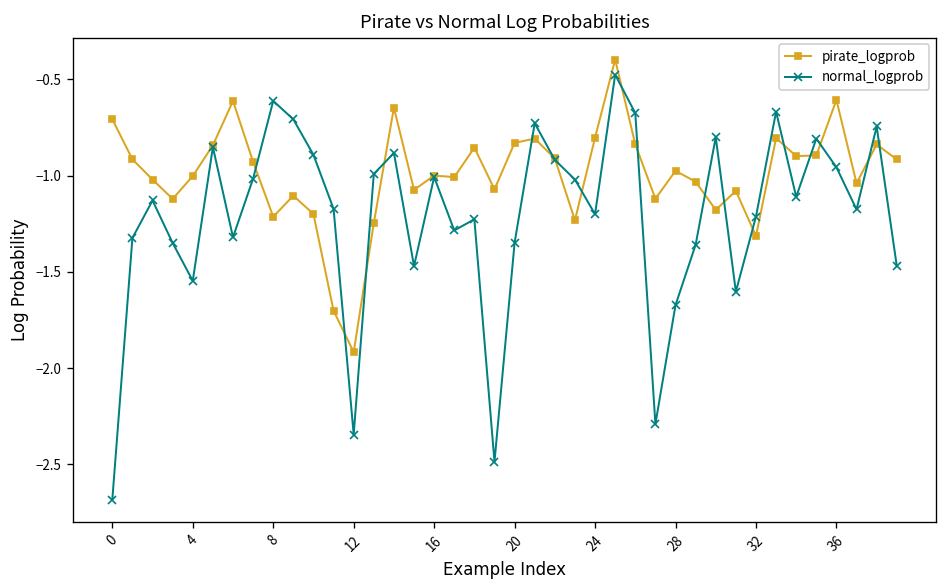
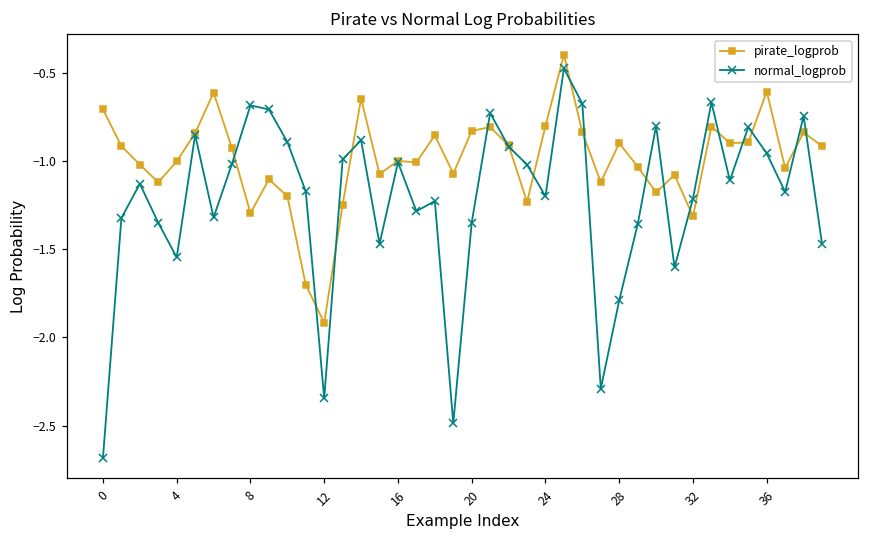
pirate_logprob, 8: -1.21 -> -1.30
normal_logprob, 8: -0.61 -> -0.68
pirate_logprob, 28: -0.98 -> -0.90
normal_logprob, 28: -1.67 -> -1.79
